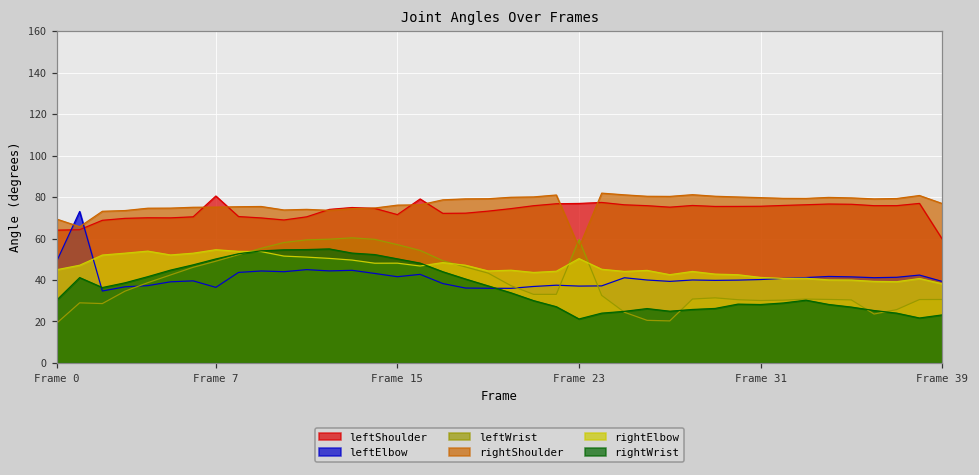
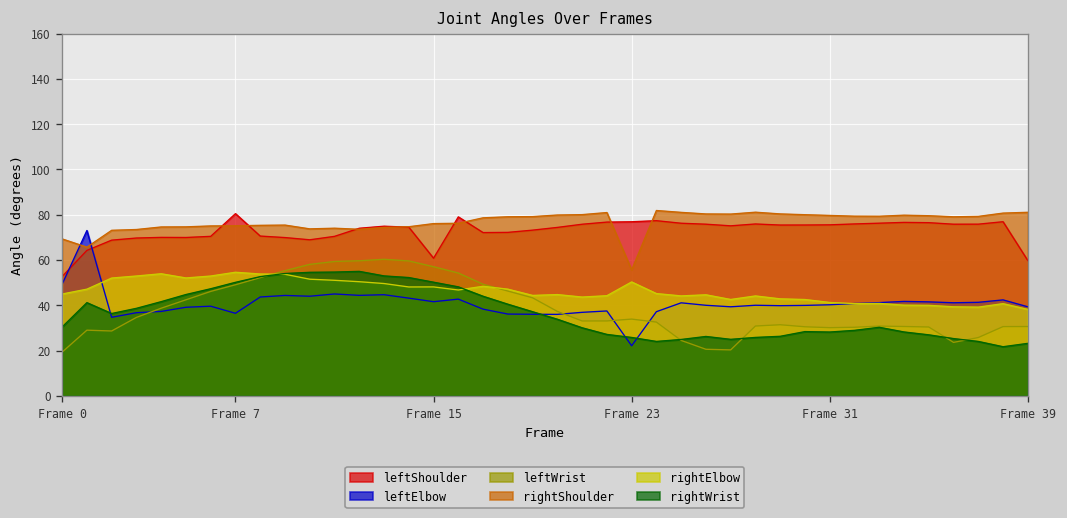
leftShoulder, Frame 0: 64 -> 53
leftShoulder, Frame 15: 72 -> 61
leftElbow, Frame 23: 37 -> 22
leftWrist, Frame 23: 59 -> 34
rightWrist, Frame 23: 21 -> 26
rightShoulder, Frame 39: 77 -> 81
